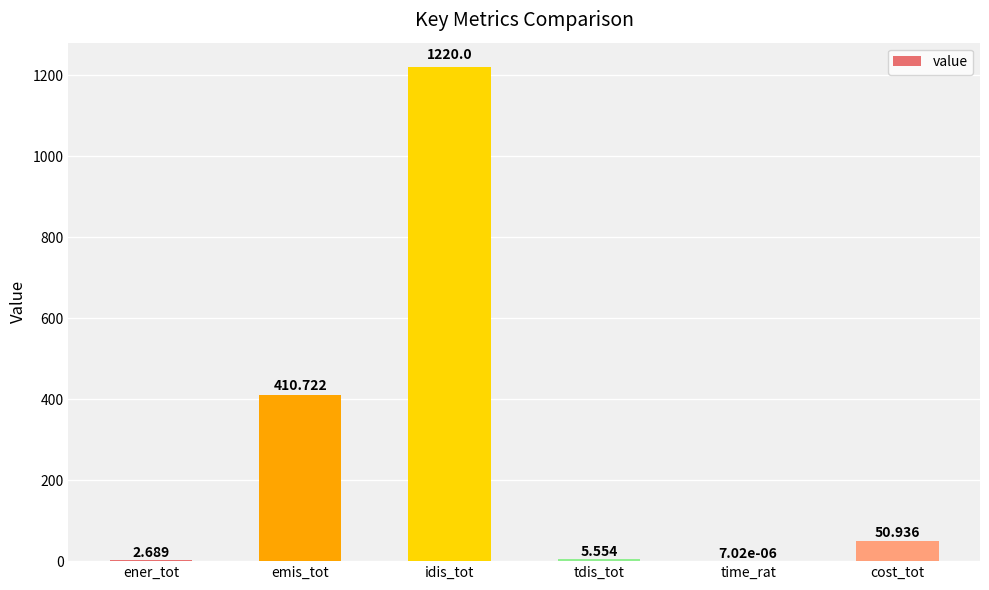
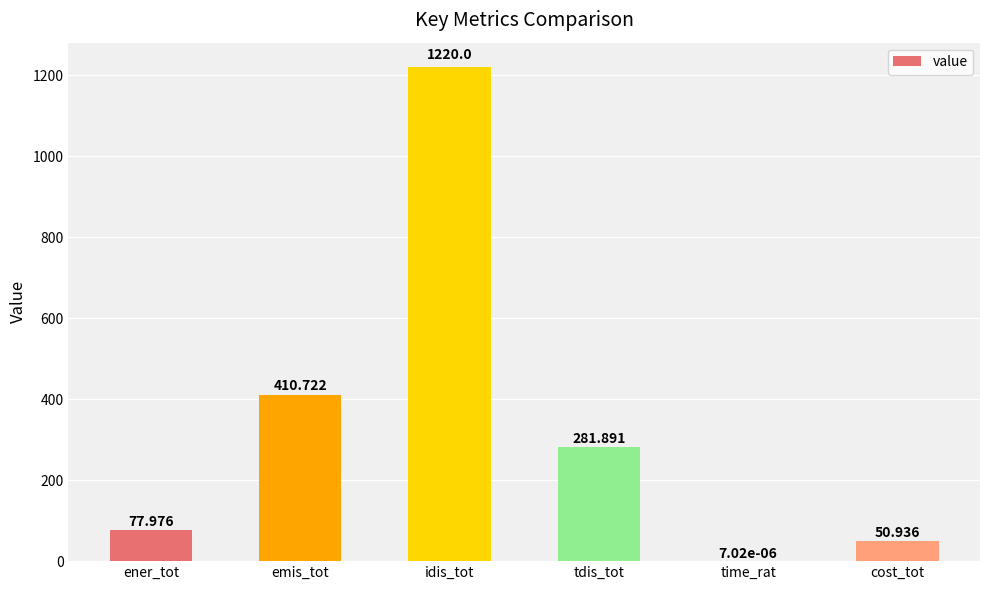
ener_tot: 2.689 -> 77.976
tdis_tot: 5.554 -> 281.891
